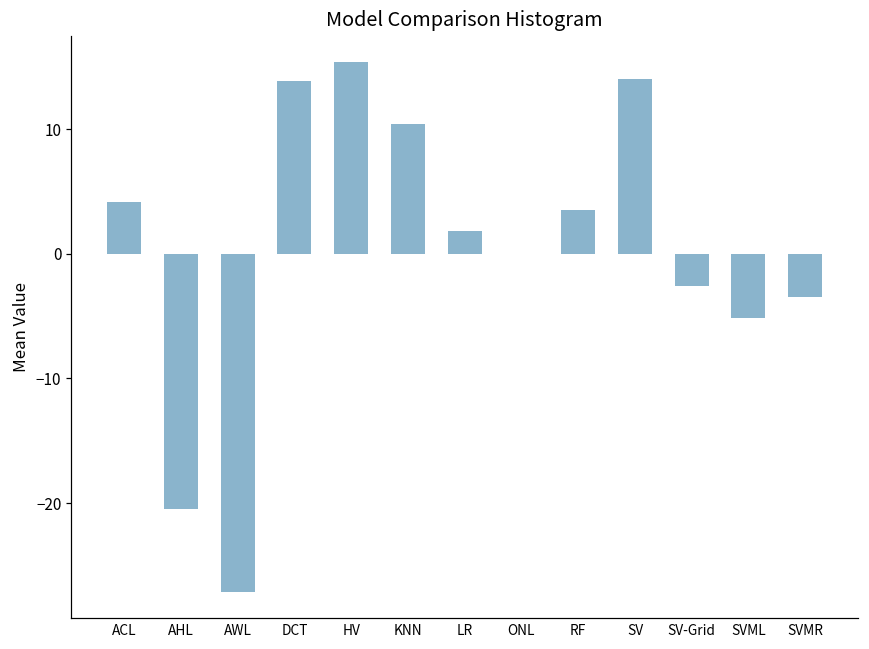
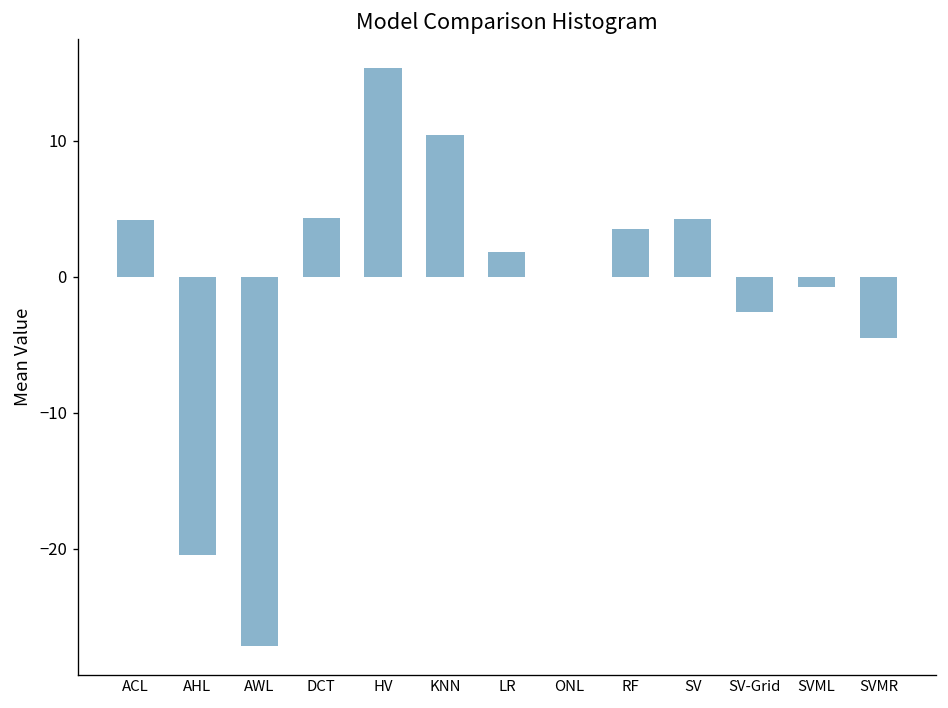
DCT: 13.9 -> 4.3
SV: 14.0 -> 4.3
SVML: -5.1 -> -0.8
SVMR: -3.4 -> -4.5
